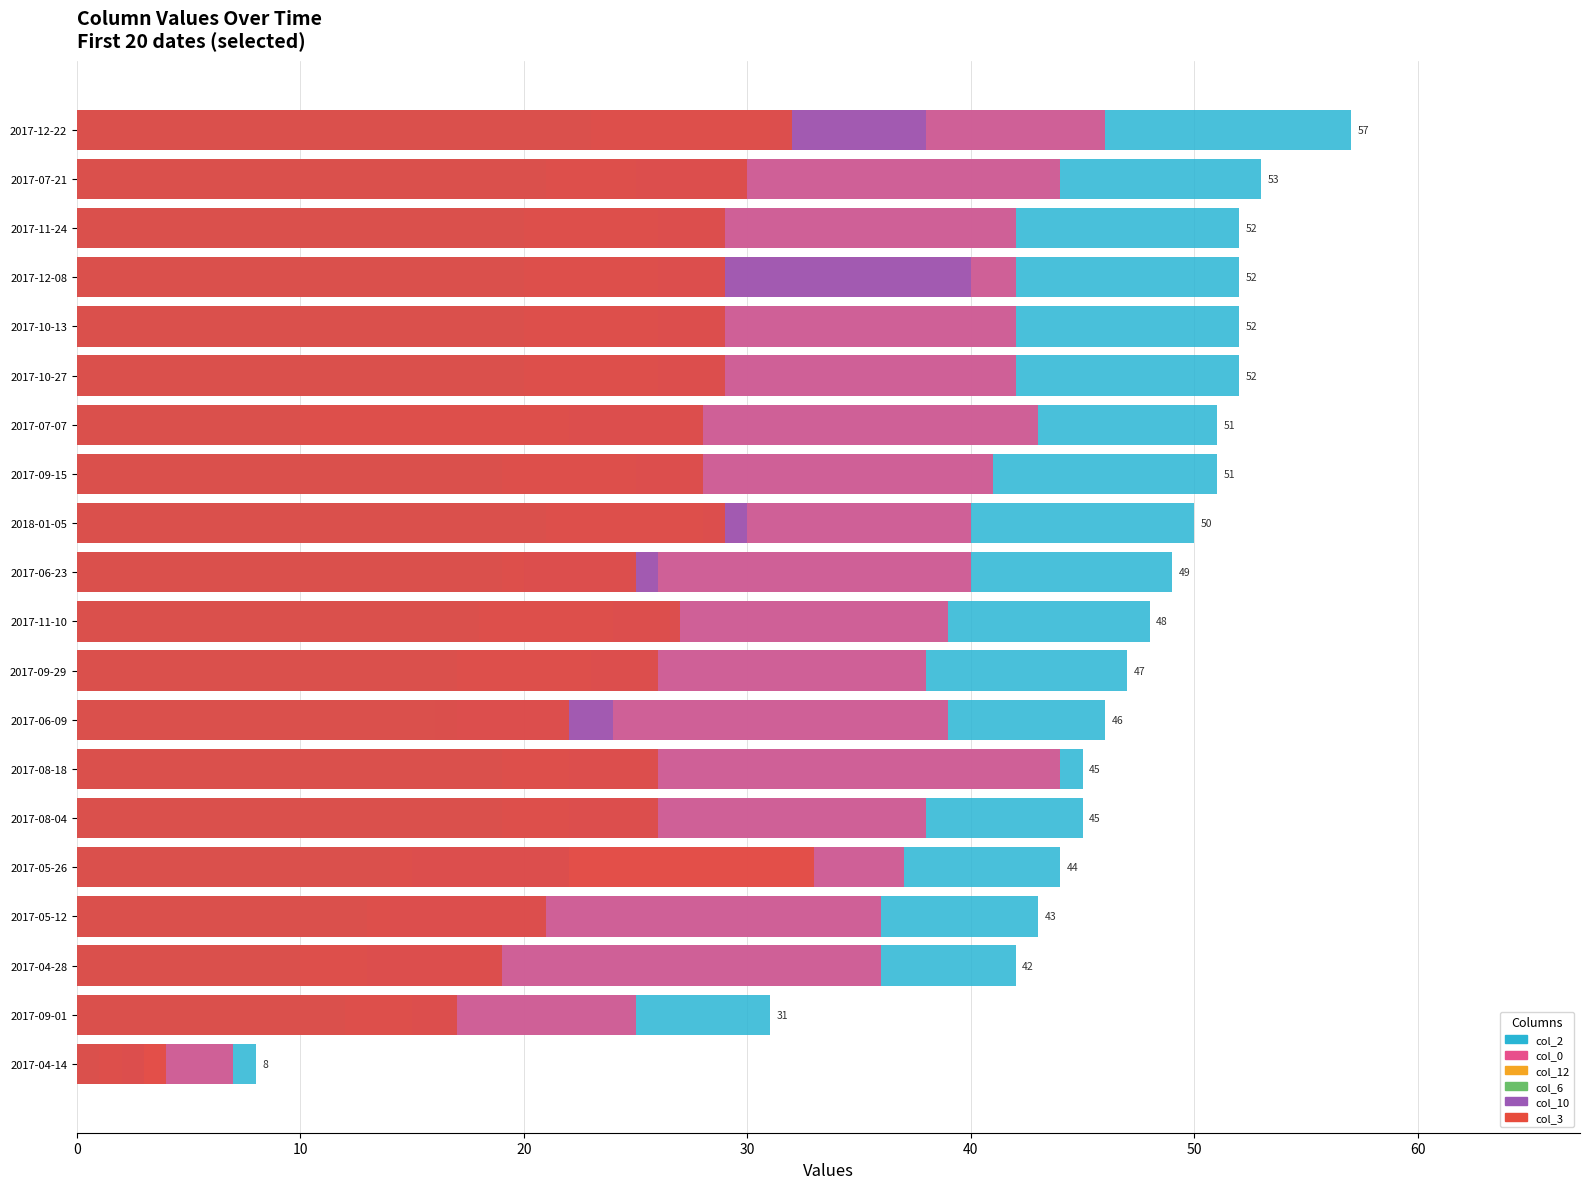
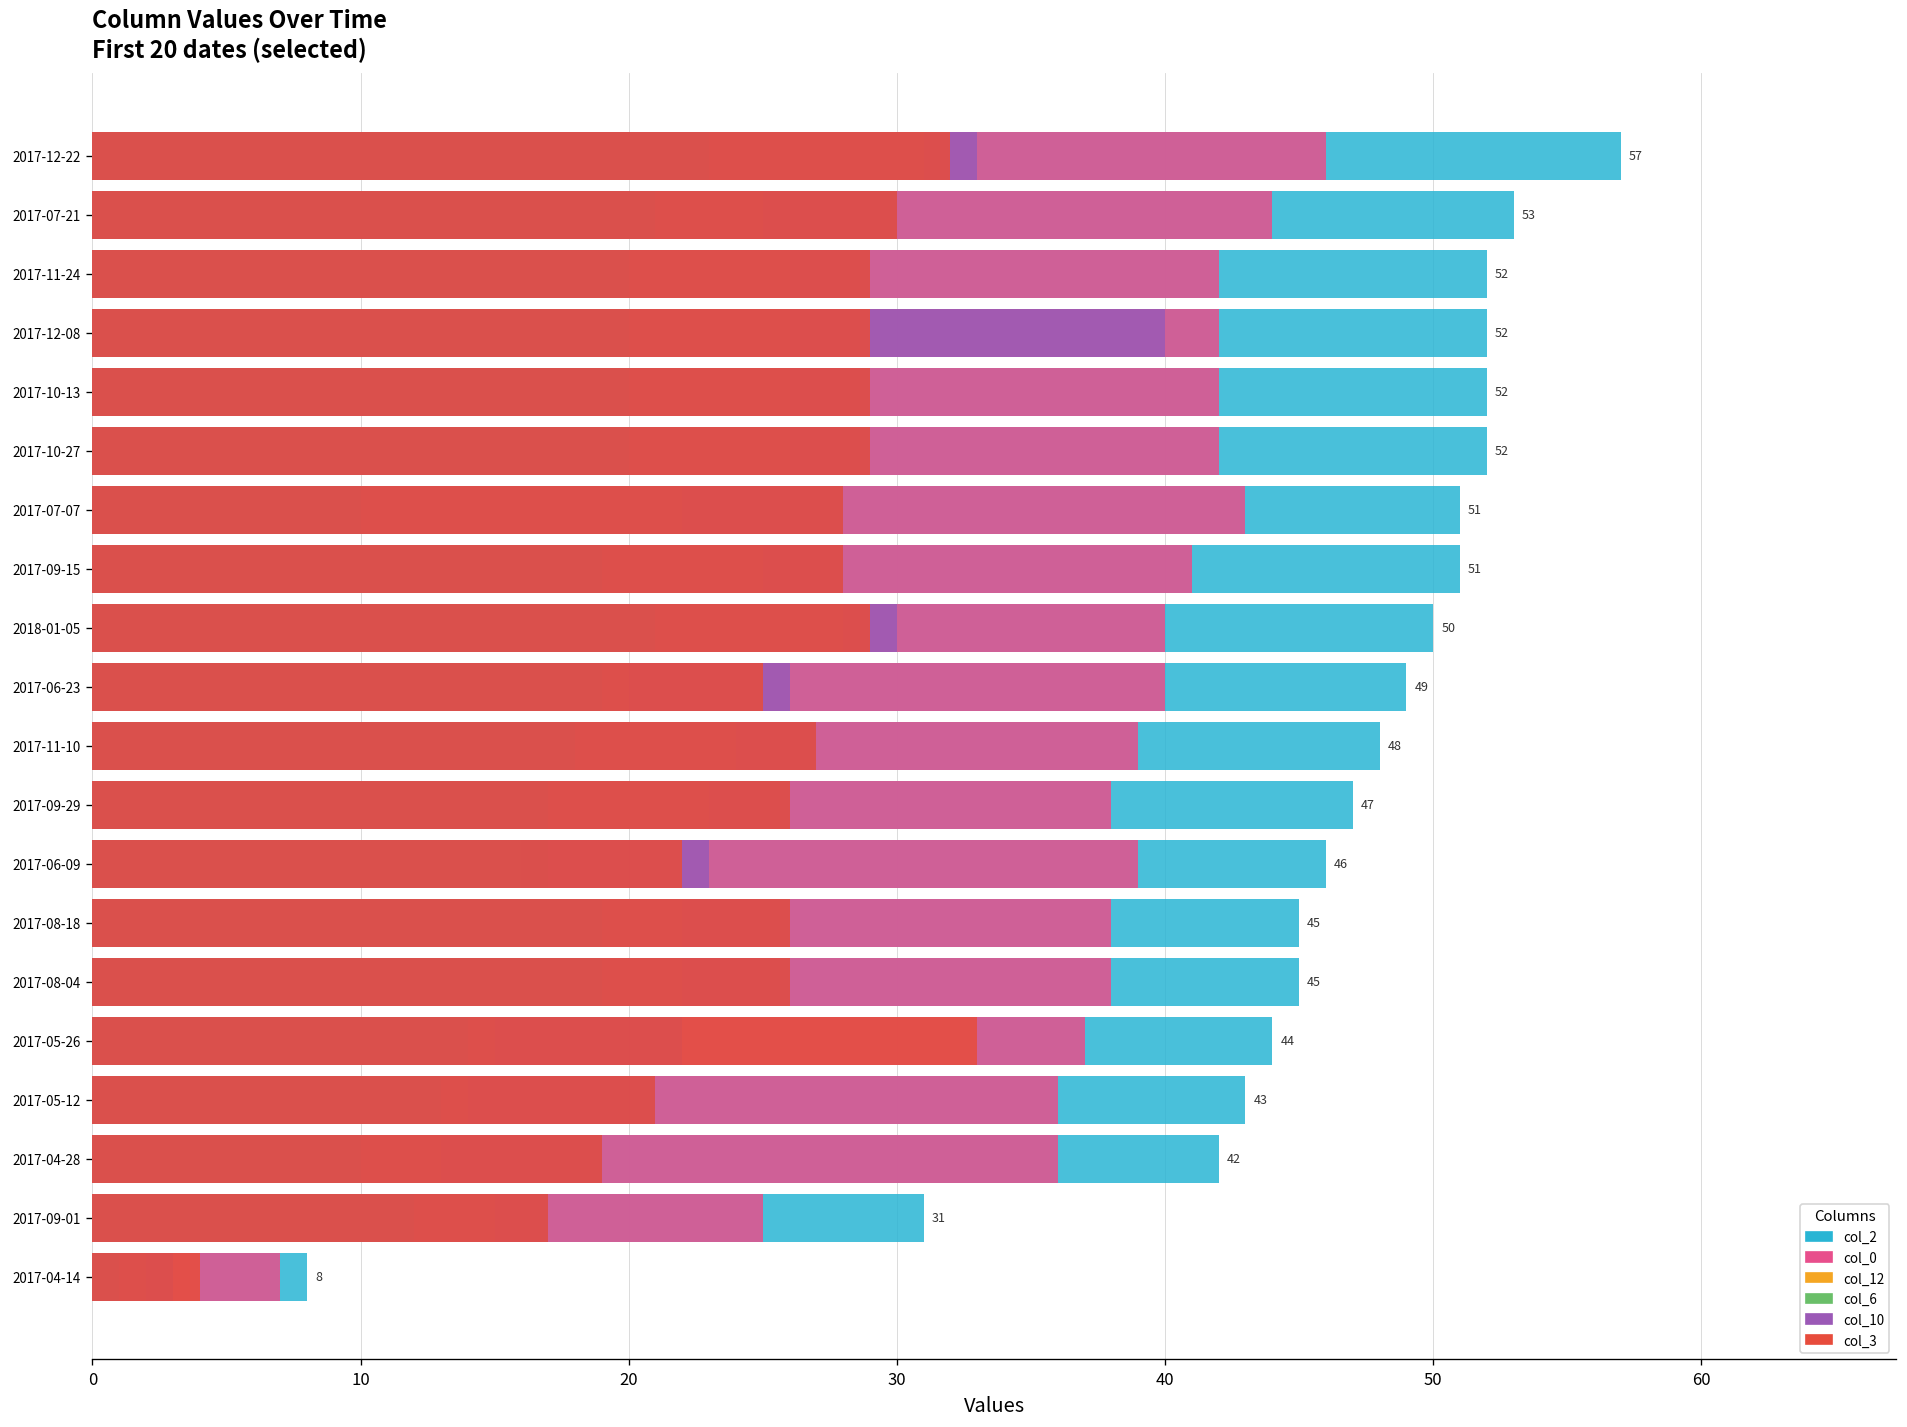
col_10, 2017-12-22: 38 -> 33
col_10, 2017-06-09: 24 -> 23
col_0, 2017-08-18: 44 -> 38
